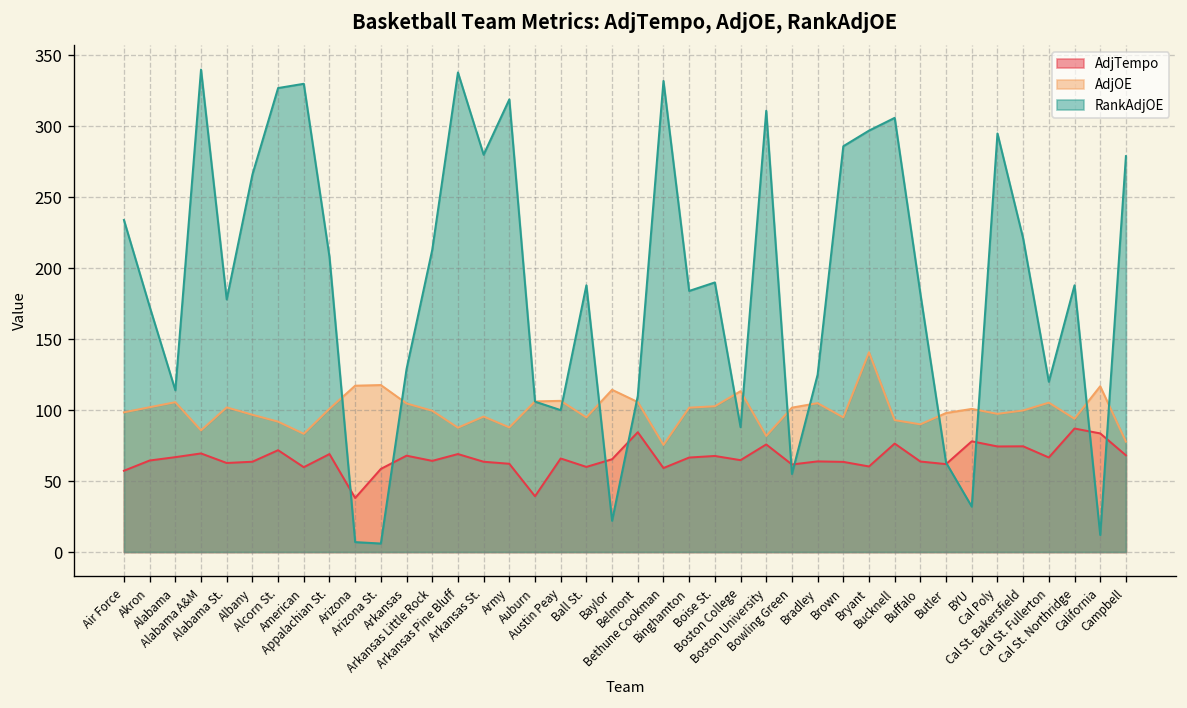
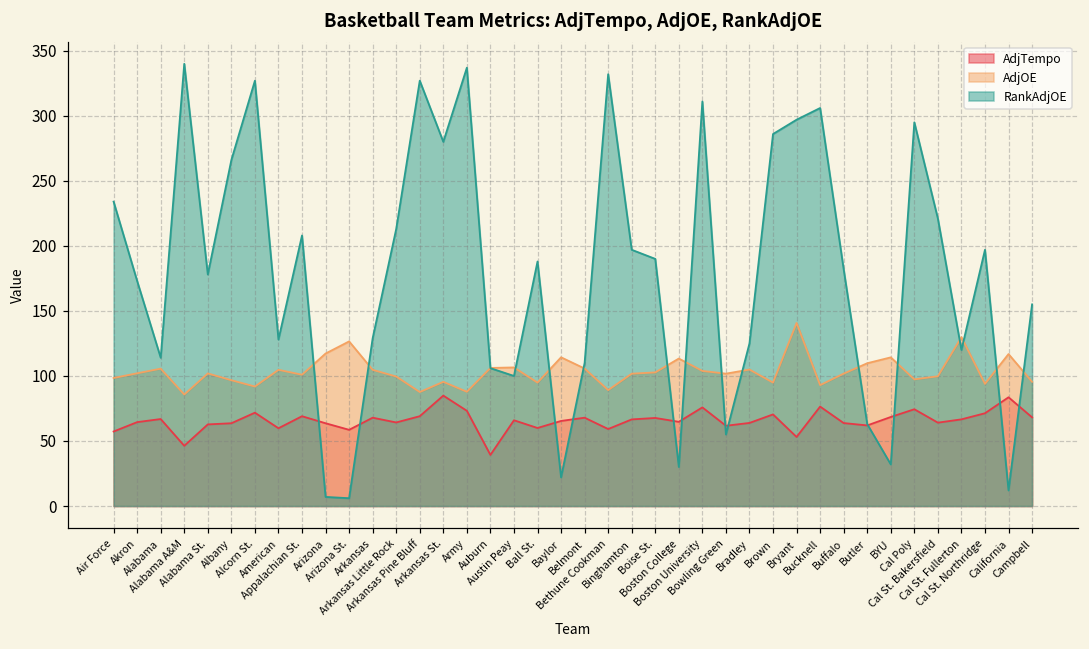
AdjTempo, Alabama A&M: 69 -> 46
AdjOE, American: 83 -> 105
RankAdjOE, American: 330 -> 128
AdjTempo, Arizona: 38 -> 64
AdjOE, Arizona St.: 118 -> 127
RankAdjOE, Arkansas Pine Bluff: 338 -> 327
AdjTempo, Arkansas St.: 64 -> 85
AdjTempo, Army: 62 -> 73
RankAdjOE, Army: 319 -> 337
AdjTempo, Belmont: 84 -> 68
AdjOE, Bethune Cookman: 75 -> 89
RankAdjOE, Binghamton: 184 -> 197
RankAdjOE, Boston College: 88 -> 30
AdjOE, Boston University: 82 -> 104
AdjTempo, Brown: 64 -> 70
AdjTempo, Bryant: 60 -> 53
AdjOE, Buffalo: 90 -> 102
AdjOE, Butler: 98 -> 110
AdjTempo, BYU: 78 -> 68
AdjOE, BYU: 101 -> 114
AdjTempo, Cal St. Bakersfield: 75 -> 64
AdjOE, Cal St. Fullerton: 105 -> 130
AdjTempo, Cal St. Northridge: 87 -> 71
RankAdjOE, Cal St. Northridge: 188 -> 197
AdjOE, Campbell: 78 -> 96
RankAdjOE, Campbell: 279 -> 155
